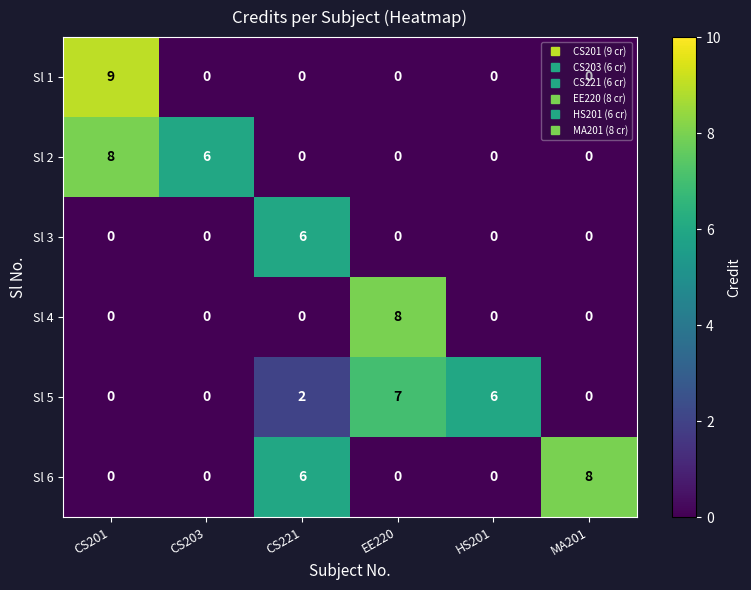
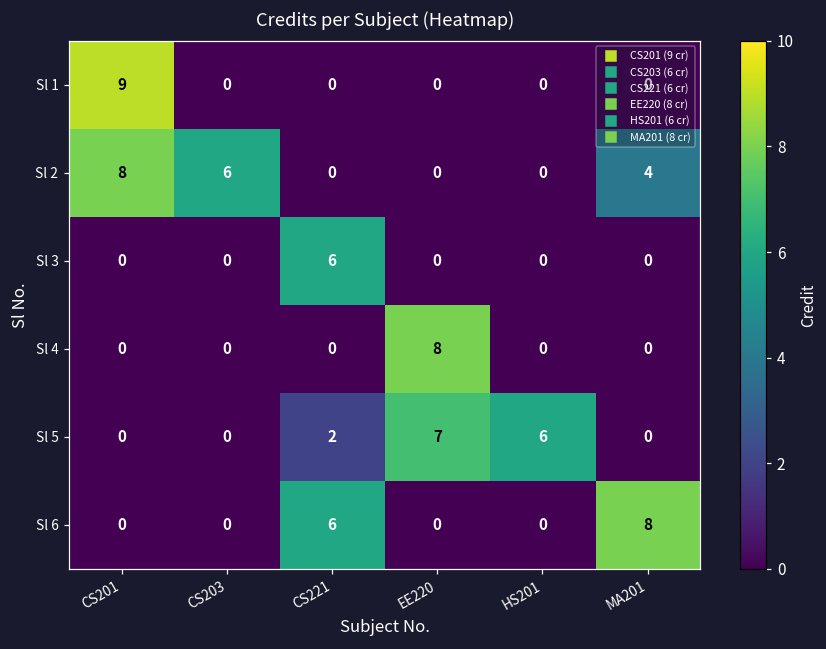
Sl 2, MA201: 0 -> 4
